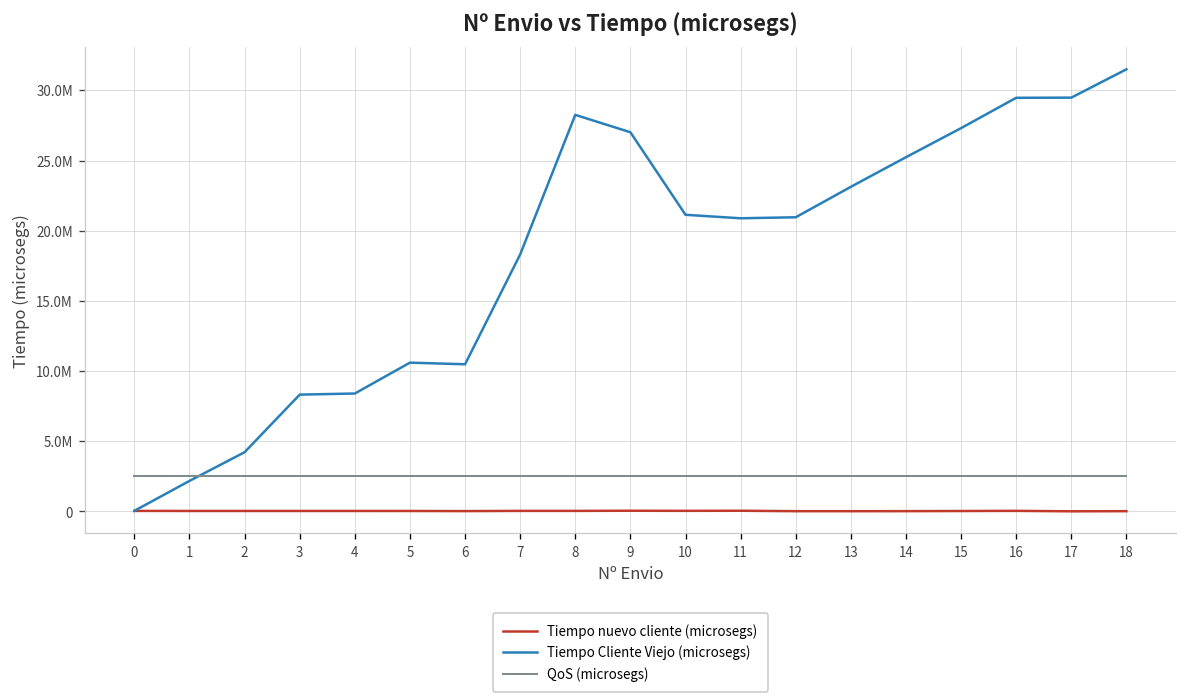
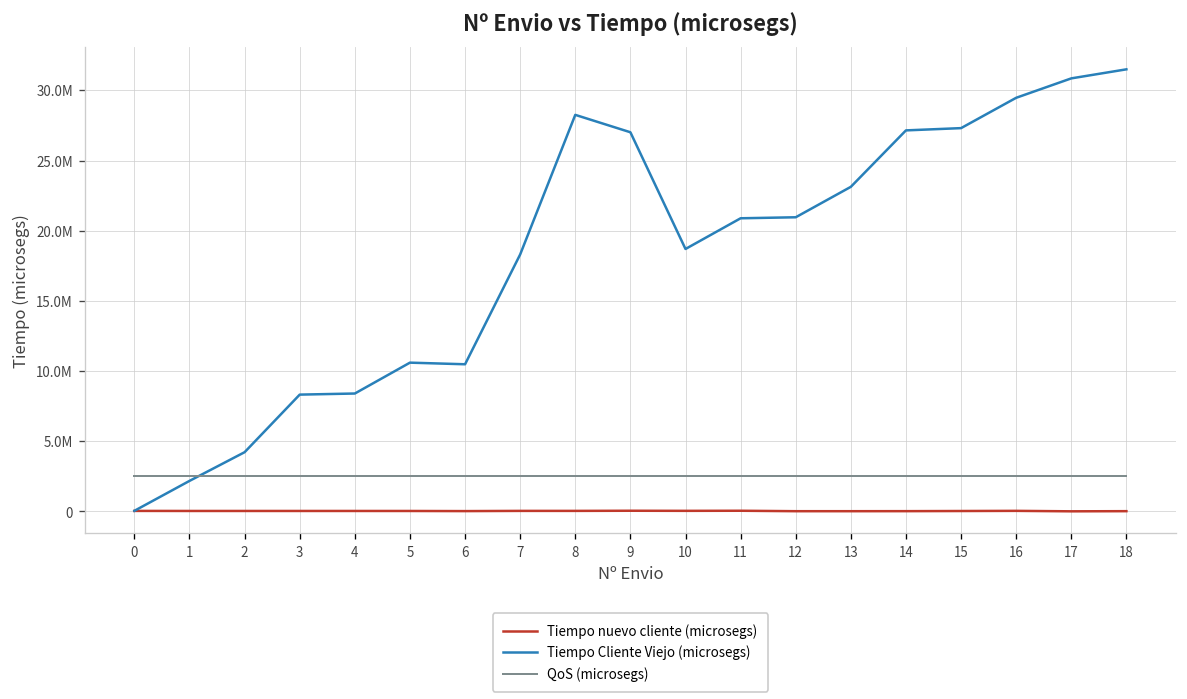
Tiempo Cliente Viejo (microsegs), 10: 21100000 -> 18700000
Tiempo Cliente Viejo (microsegs), 14: 25200000 -> 27100000
Tiempo Cliente Viejo (microsegs), 17: 29500000 -> 30900000
